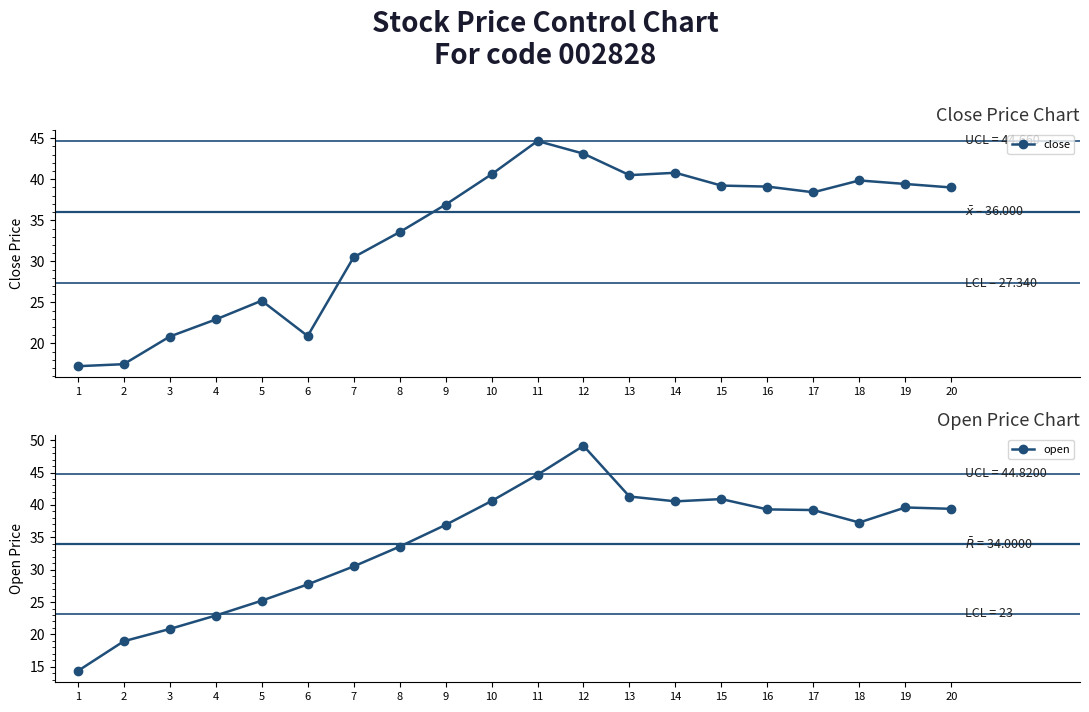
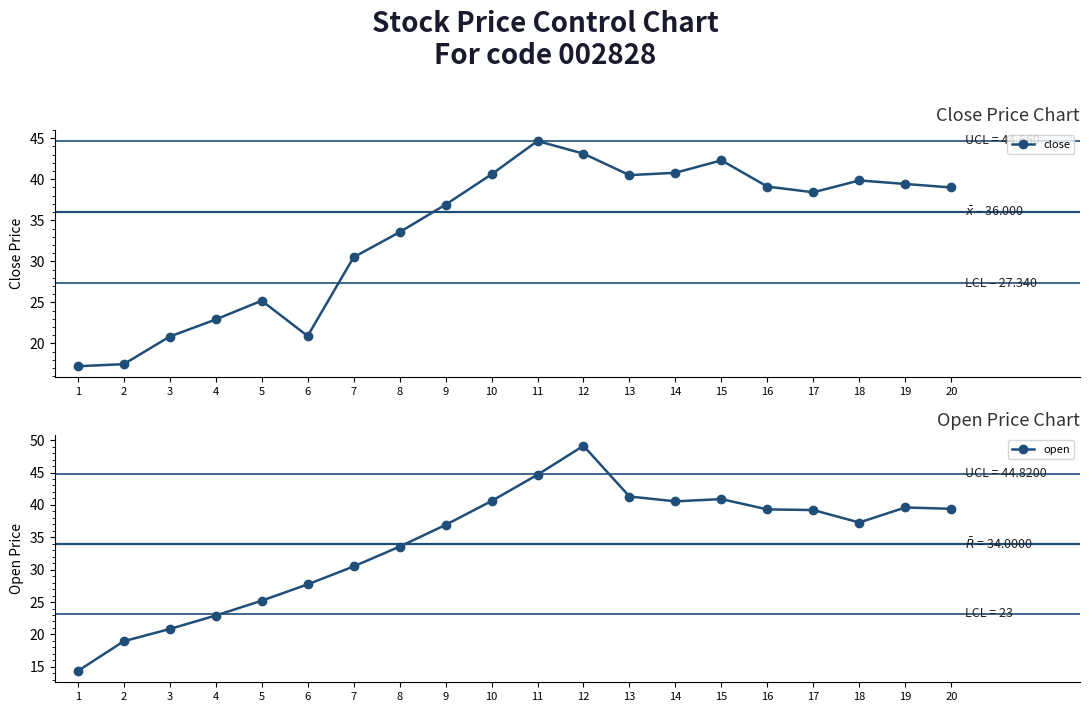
Close Price Chart, 15: 39 -> 42
